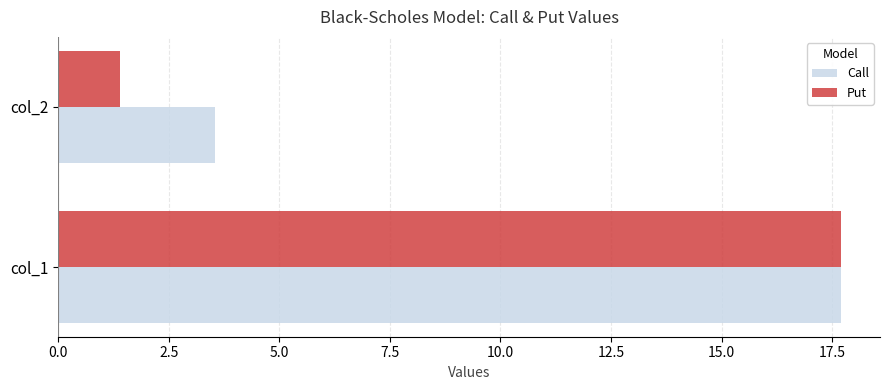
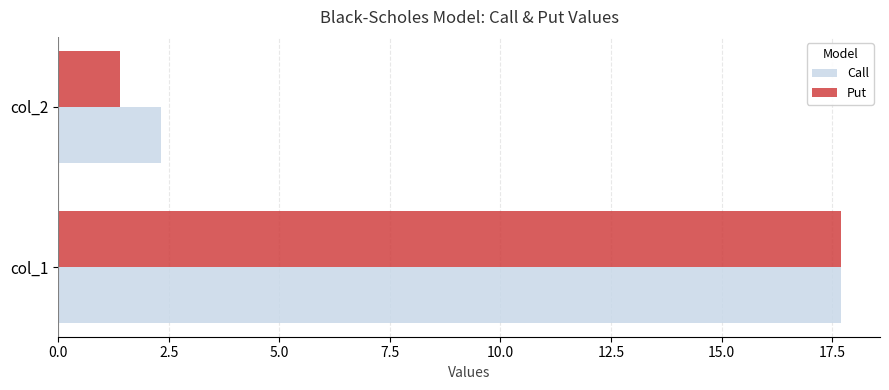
Call, col_2: 3.5 -> 2.3
